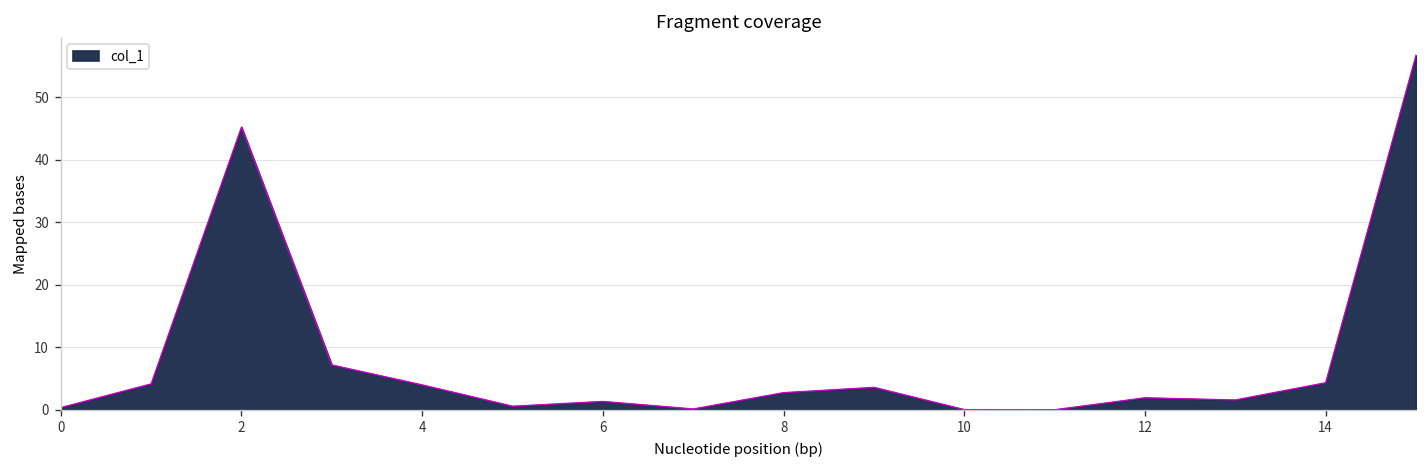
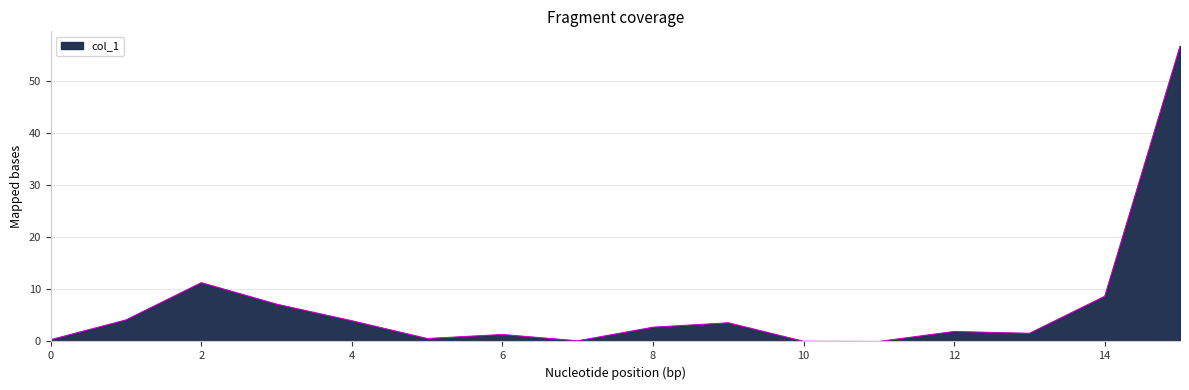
2: 45 -> 11
14: 4 -> 9
